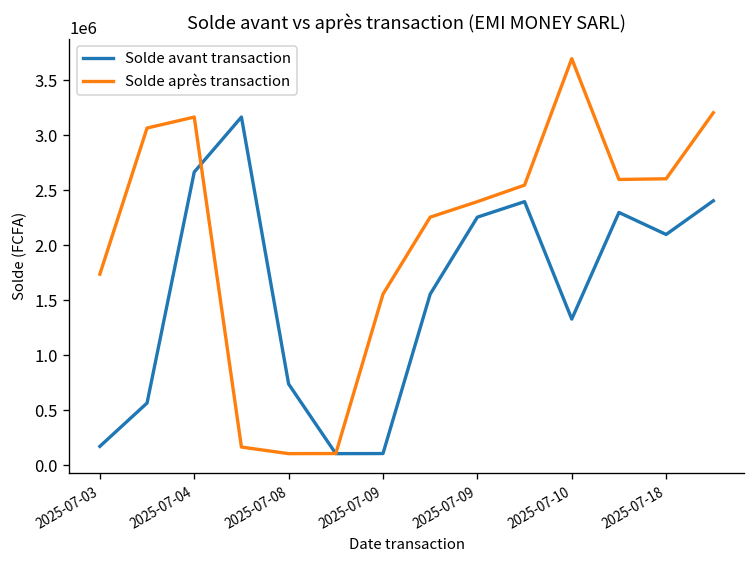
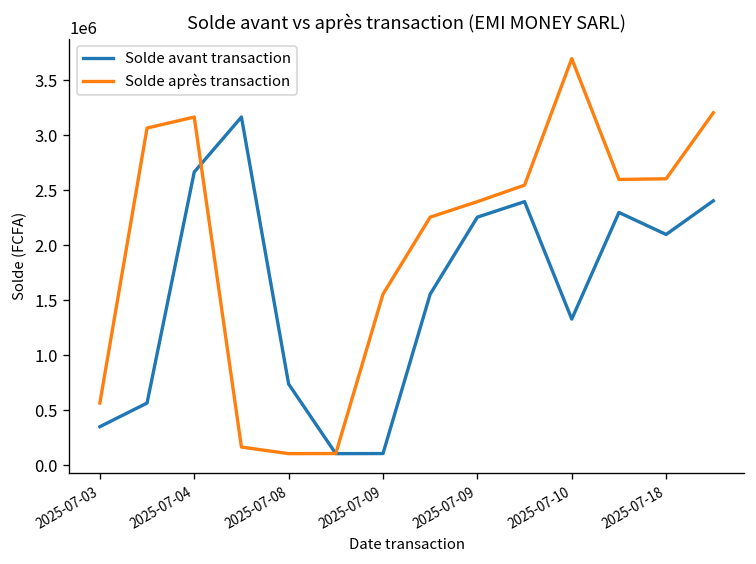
Solde avant transaction, 2025-07-03: 200000 -> 400000
Solde après transaction, 2025-07-03: 1700000 -> 600000
